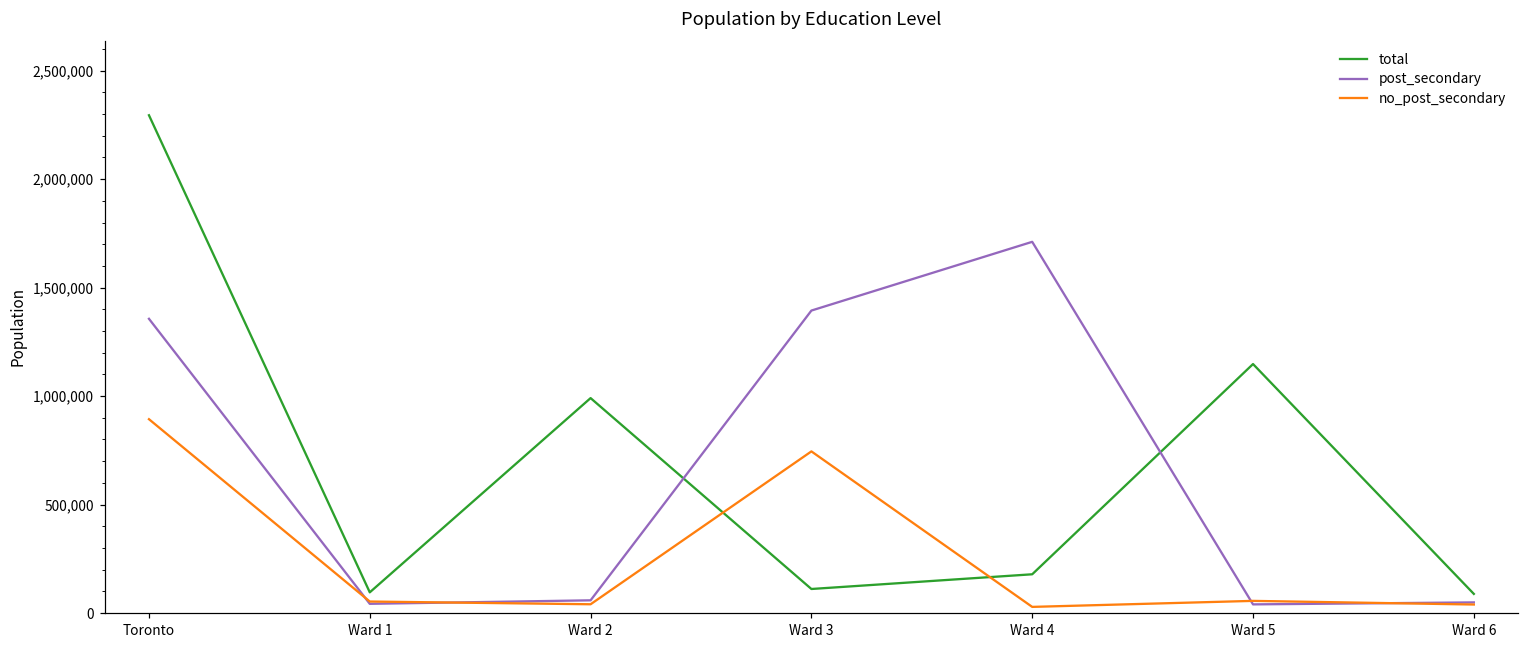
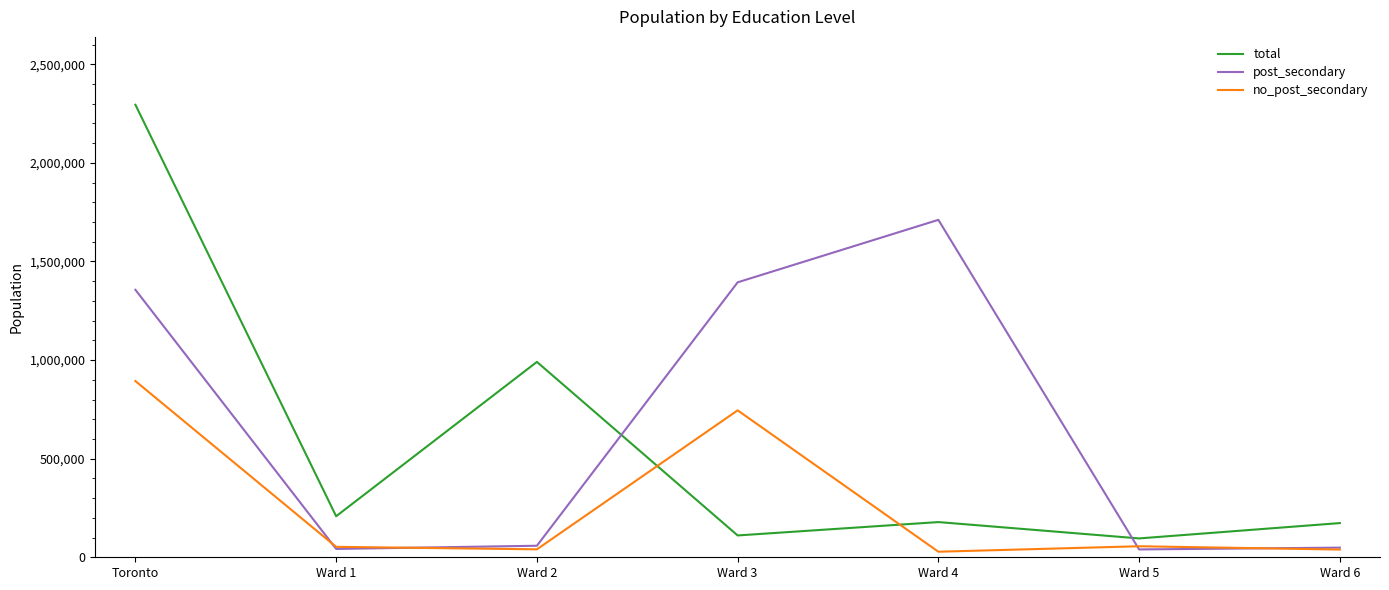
total, Ward 1: 100,000 -> 210,000
total, Ward 5: 1,150,000 -> 100,000
total, Ward 6: 90,000 -> 170,000
